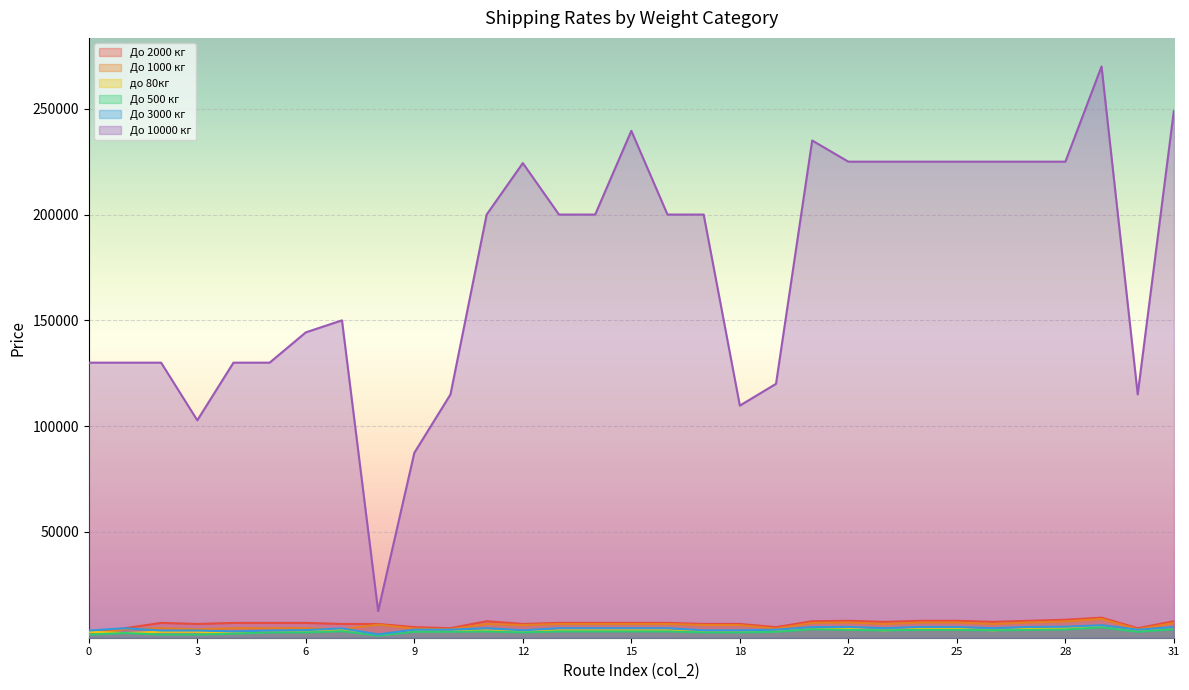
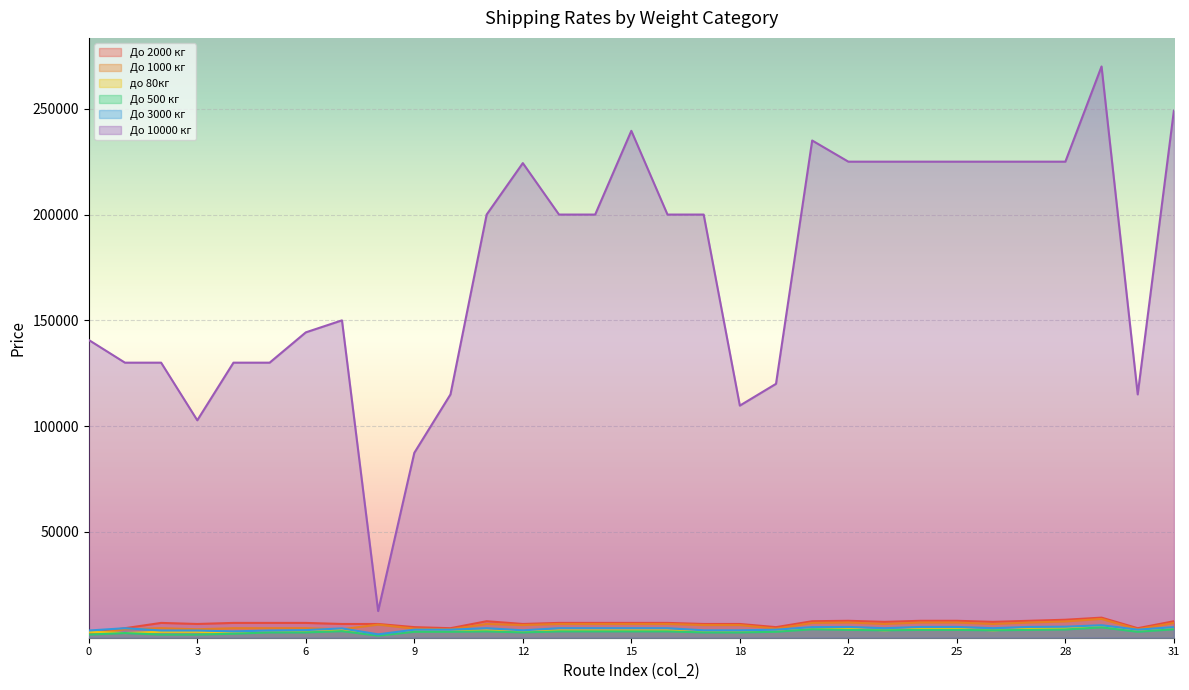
До 10000 кг, 0: 130000 -> 141000
